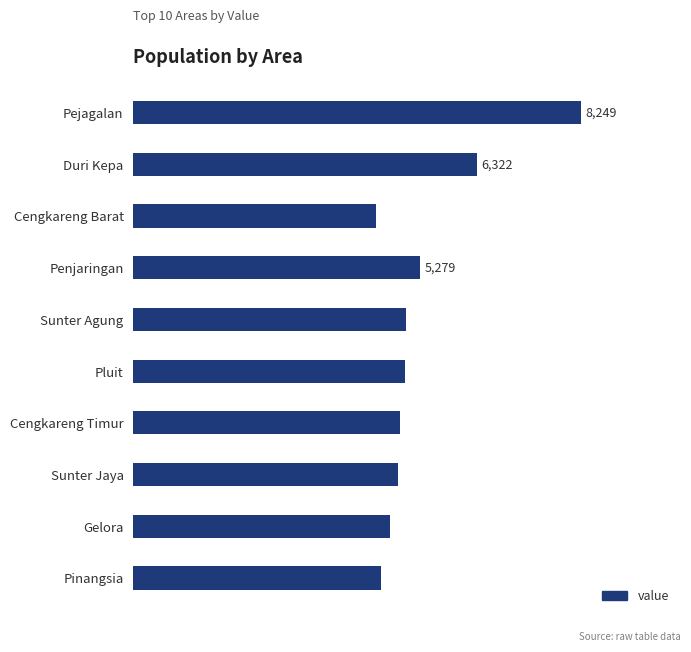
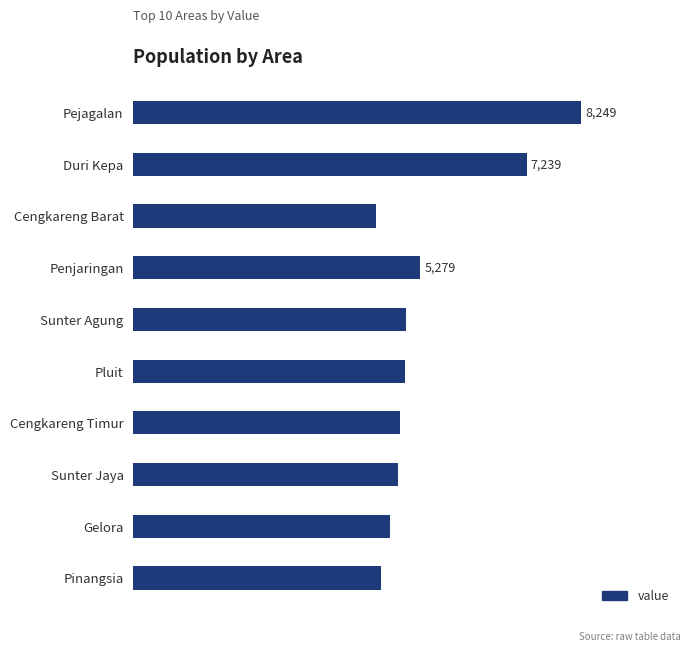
Duri Kepa: 6,322 -> 7,239
